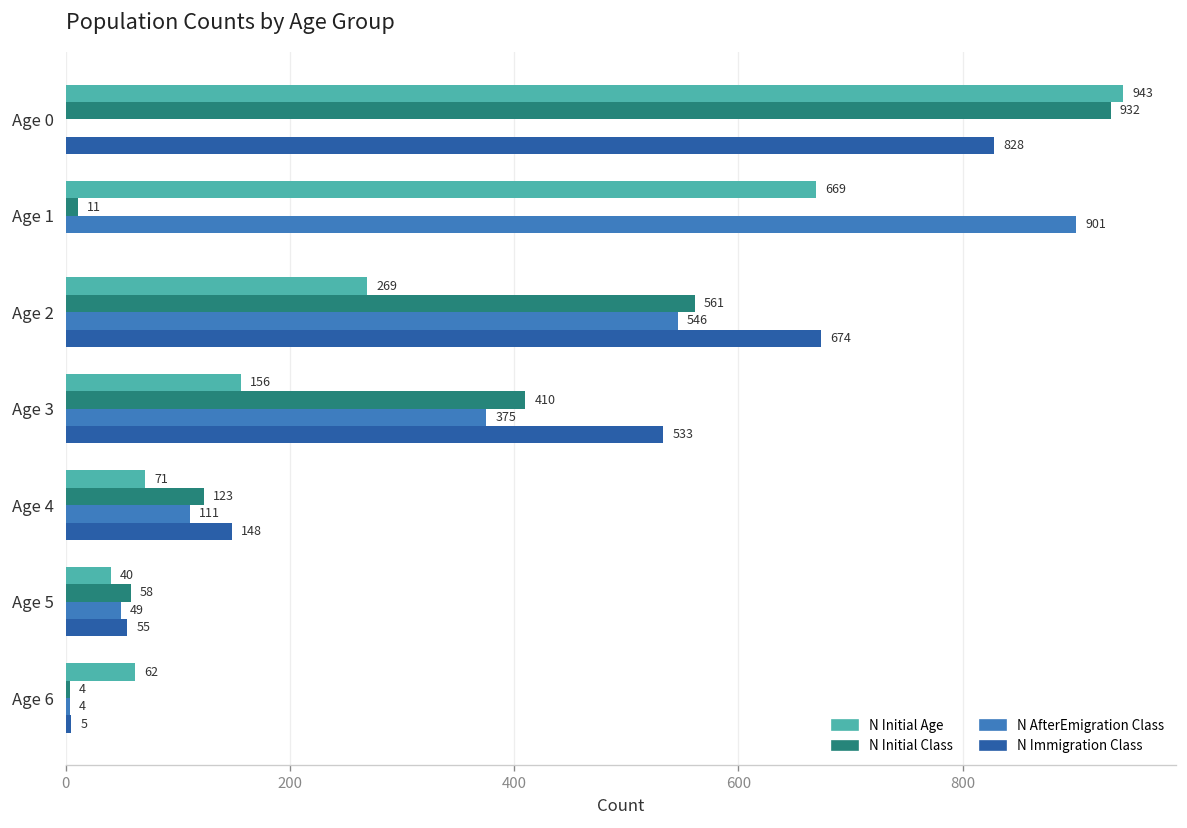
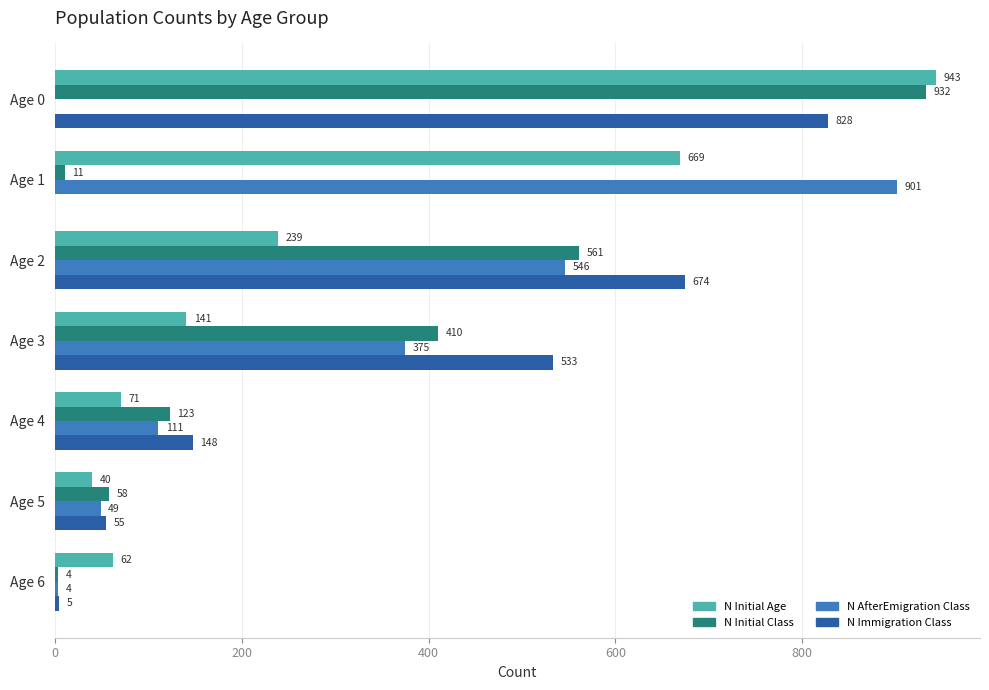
N Initial Age, Age 2: 269 -> 239
N Initial Age, Age 3: 156 -> 141
